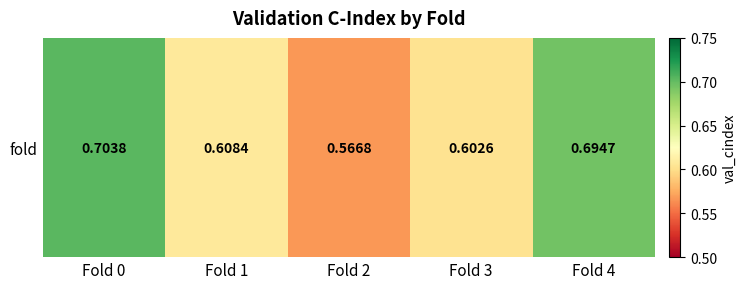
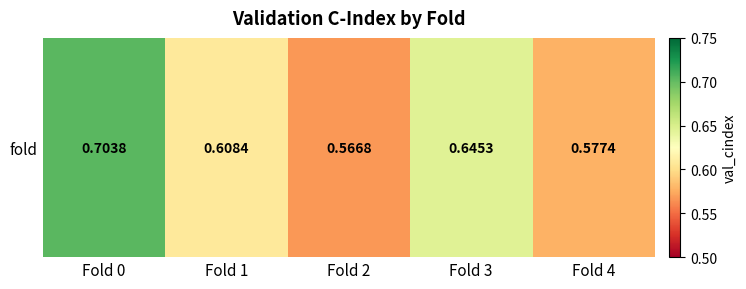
fold, Fold 3: 0.6026 -> 0.6453
fold, Fold 4: 0.6947 -> 0.5774
